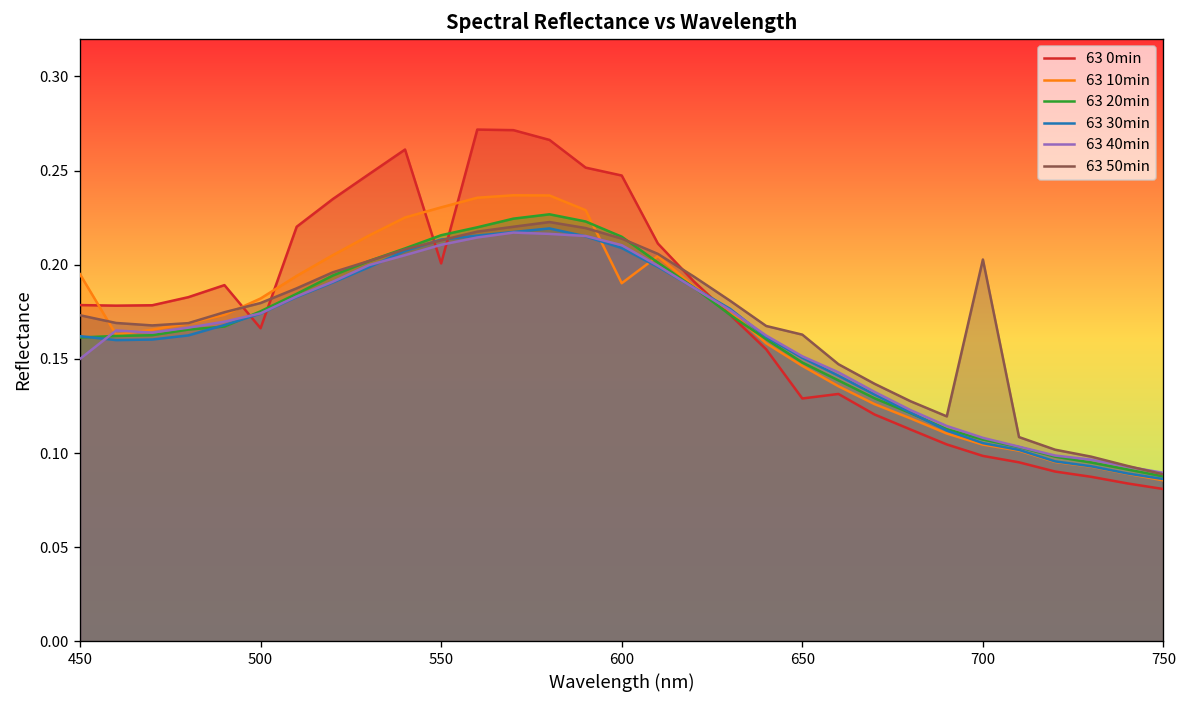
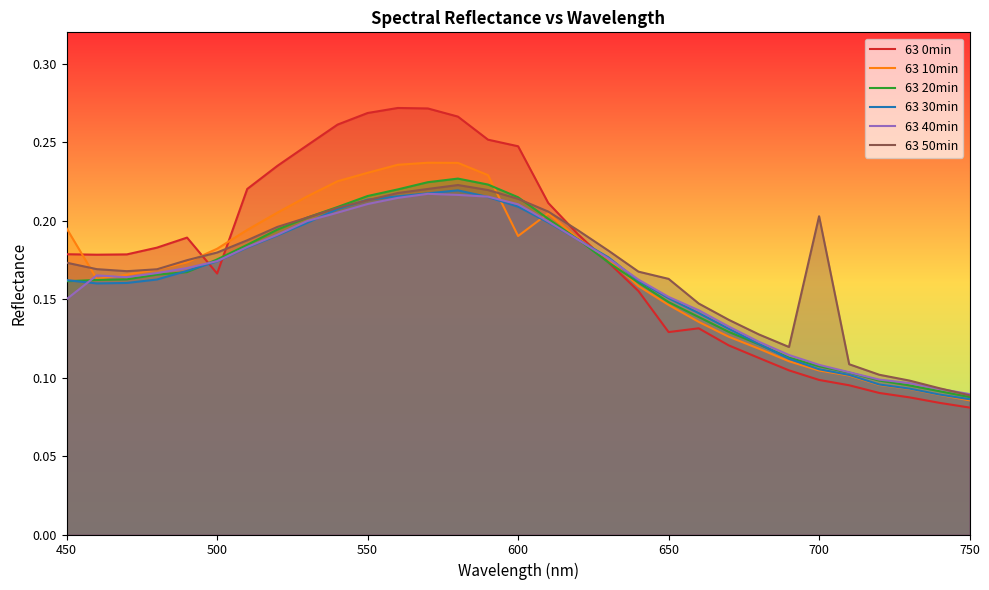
63 0min, 550: 0.201 -> 0.269
